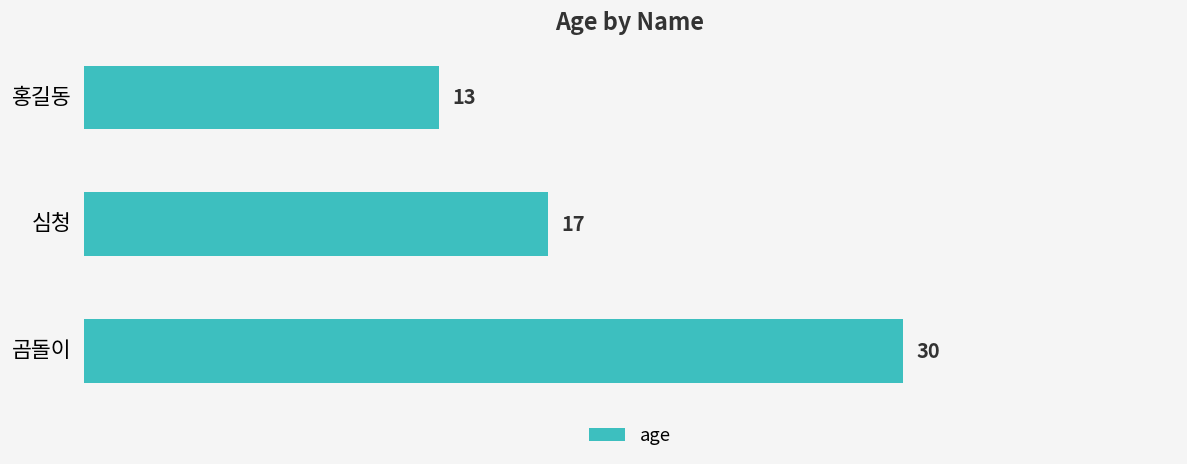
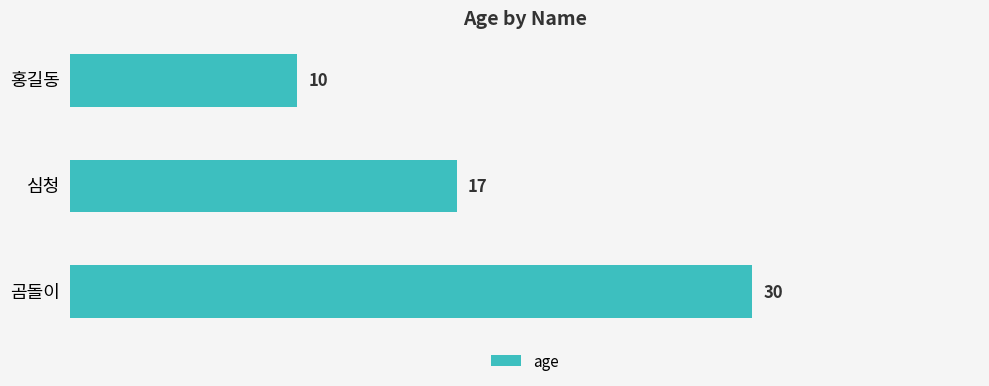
홍길동: 13 -> 10
